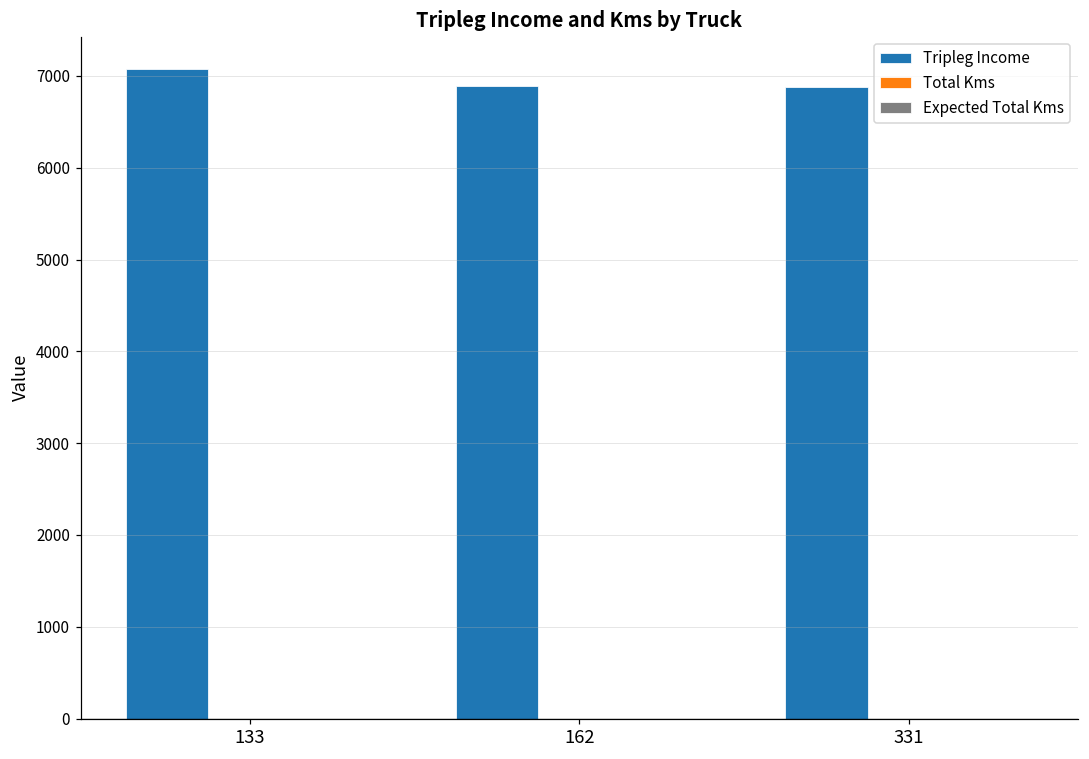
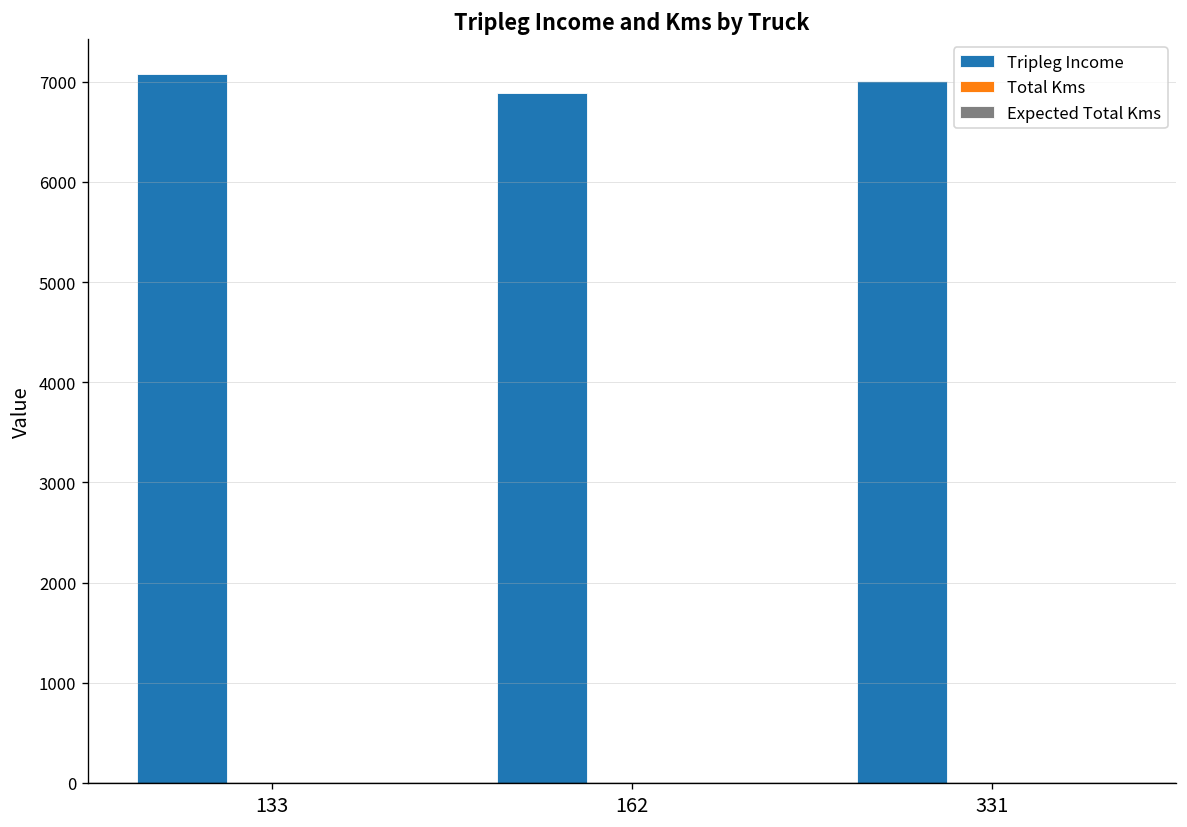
Tripleg Income, 331: 6900 -> 7000
